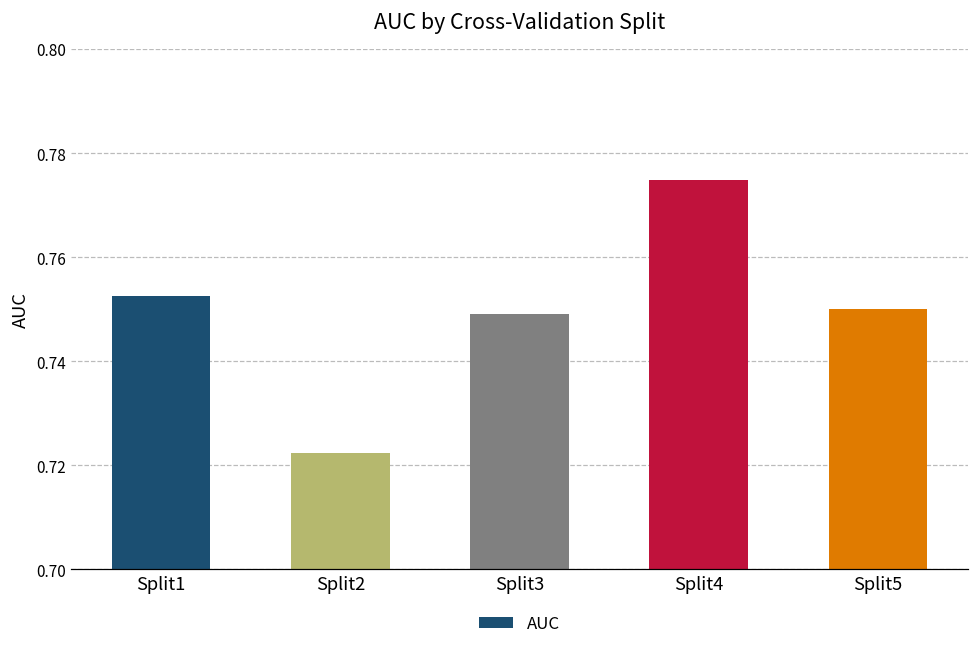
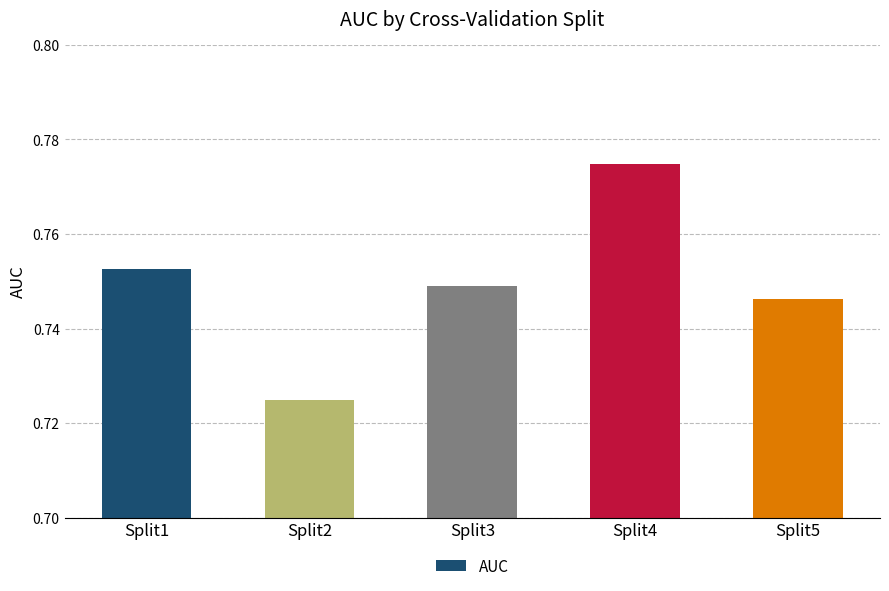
Split2: 0.722 -> 0.725
Split5: 0.750 -> 0.746
